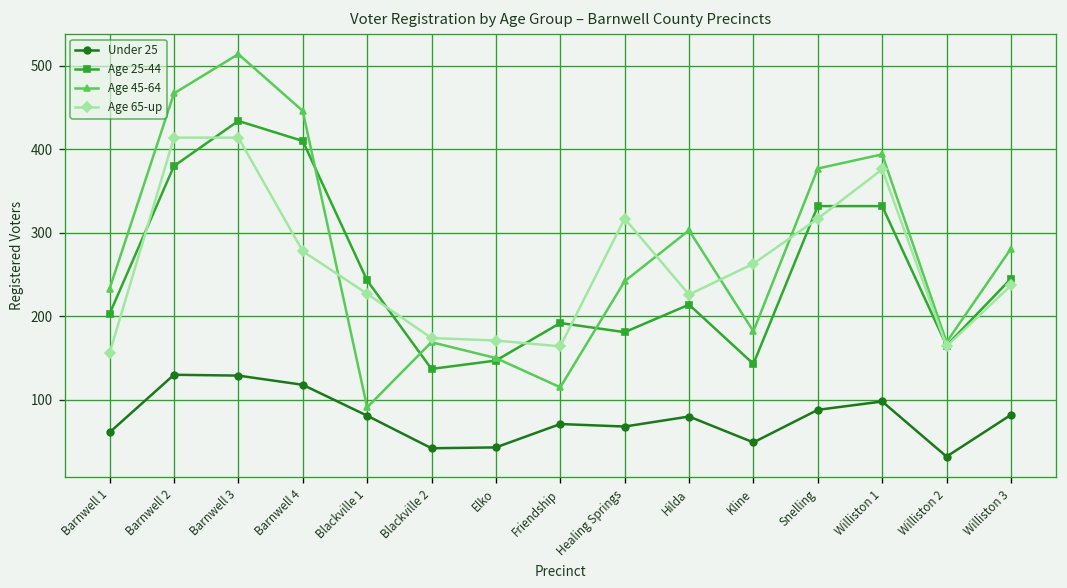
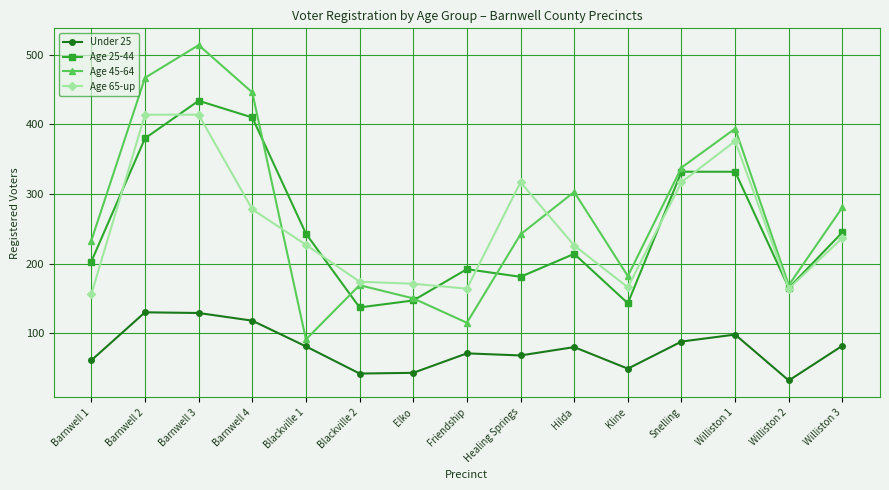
Age 65-up, Kline: 260 -> 170
Age 45-64, Snelling: 380 -> 340
